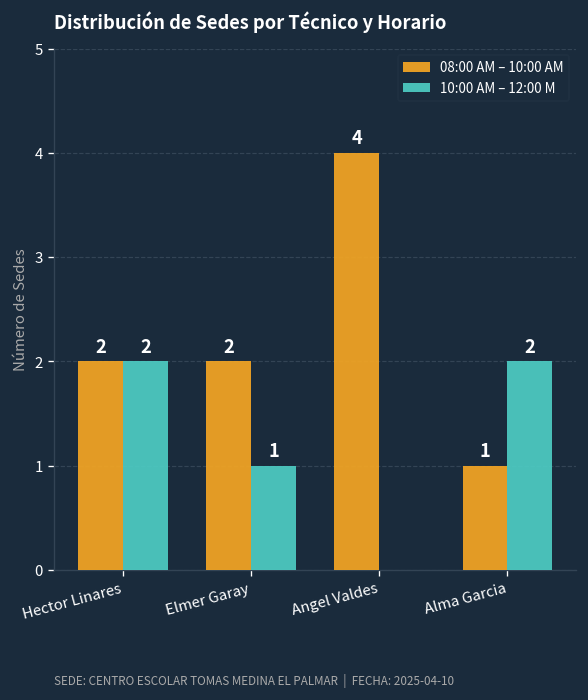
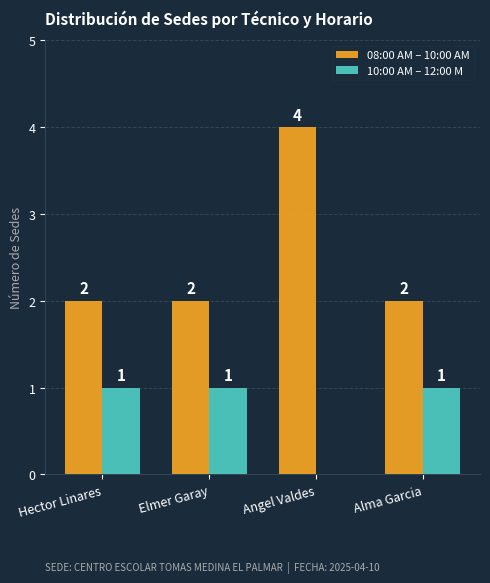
10:00 AM – 12:00 M, Hector Linares: 2 -> 1
08:00 AM – 10:00 AM, Alma Garcia: 1 -> 2
10:00 AM – 12:00 M, Alma Garcia: 2 -> 1
